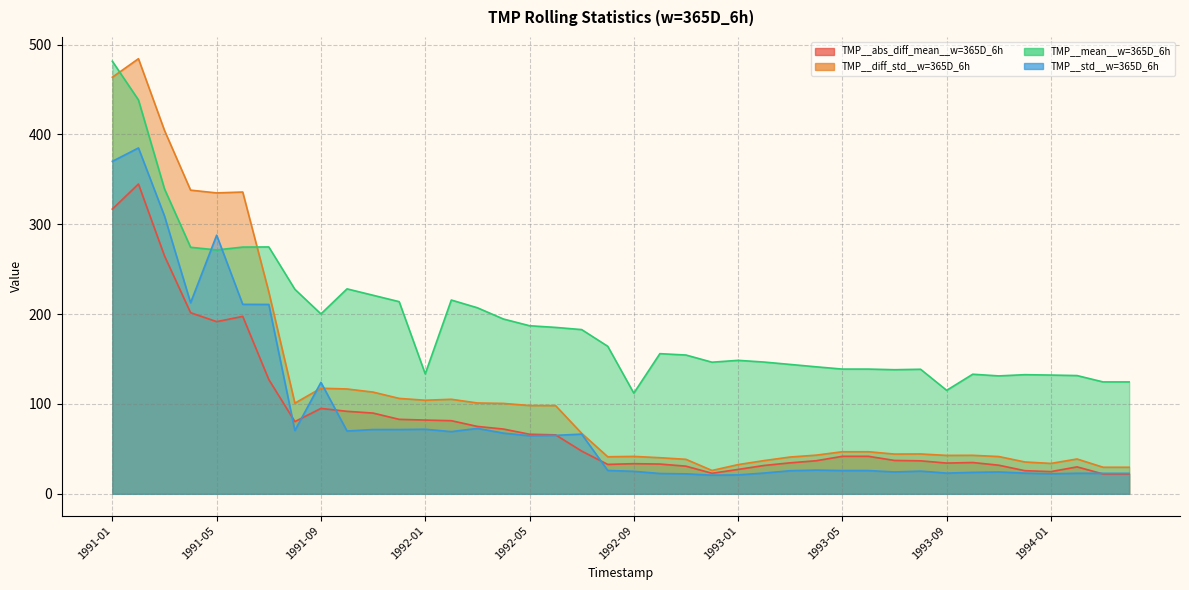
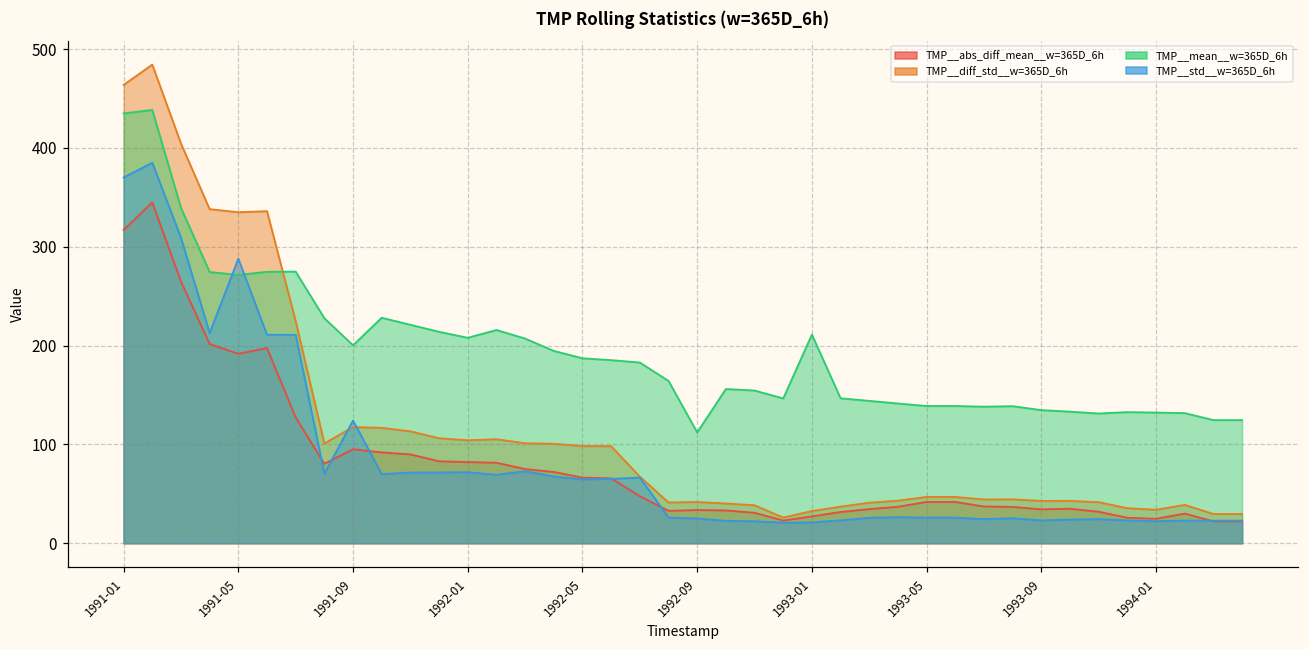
TMP__mean__w=365D_6h, 1991-01: 480 -> 430
TMP__mean__w=365D_6h, 1992-01: 130 -> 210
TMP__mean__w=365D_6h, 1993-01: 150 -> 210
TMP__mean__w=365D_6h, 1993-09: 120 -> 130
